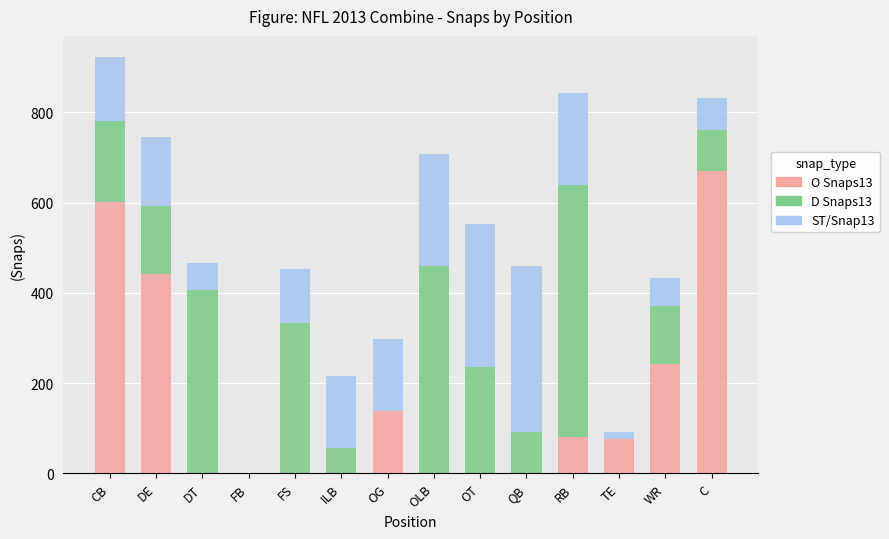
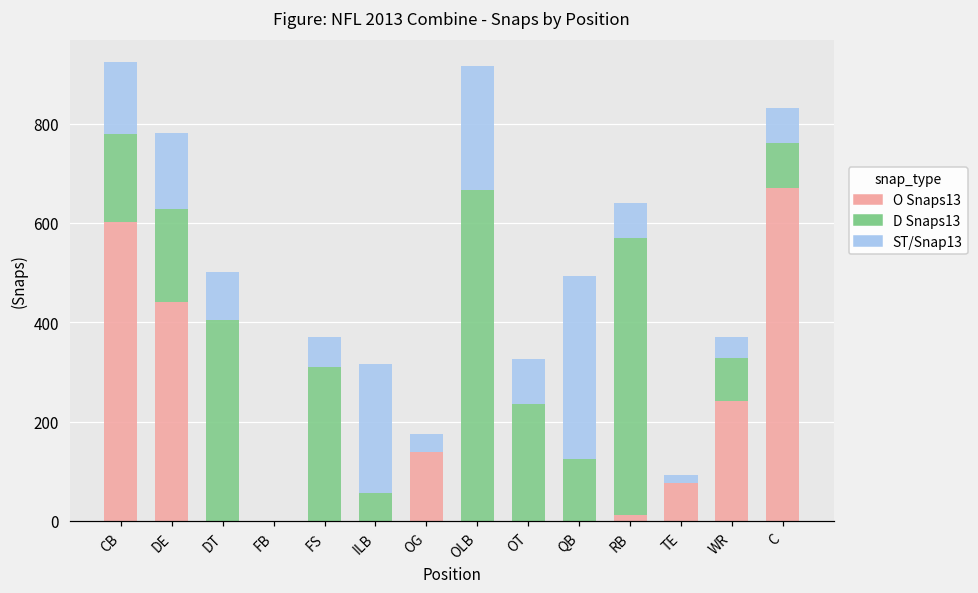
D Snaps13, DE: 150 -> 190
ST/Snap13, DT: 60 -> 100
D Snaps13, FS: 330 -> 310
ST/Snap13, FS: 120 -> 60
ST/Snap13, ILB: 160 -> 260
ST/Snap13, OG: 160 -> 40
D Snaps13, OLB: 460 -> 670
ST/Snap13, OT: 320 -> 90
D Snaps13, QB: 90 -> 120
O Snaps13, RB: 80 -> 10
ST/Snap13, RB: 200 -> 70
D Snaps13, WR: 130 -> 90
ST/Snap13, WR: 60 -> 40
